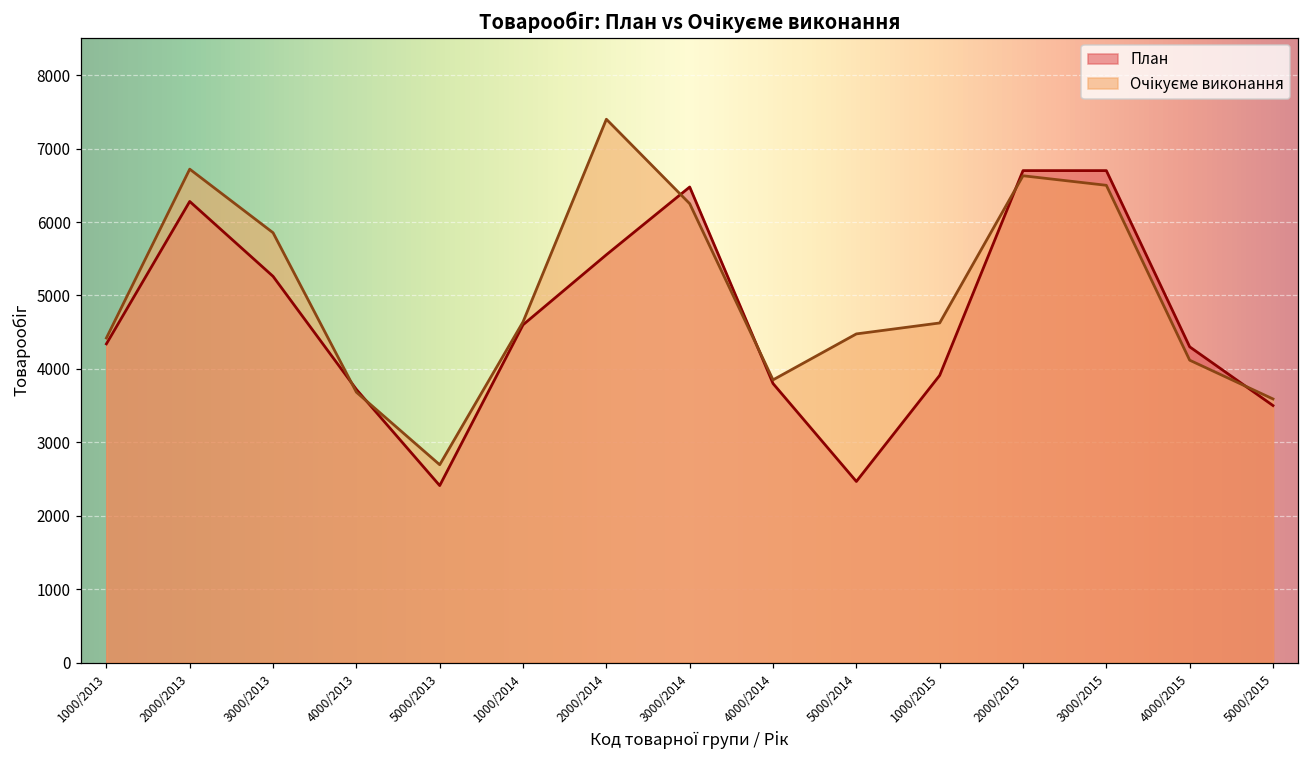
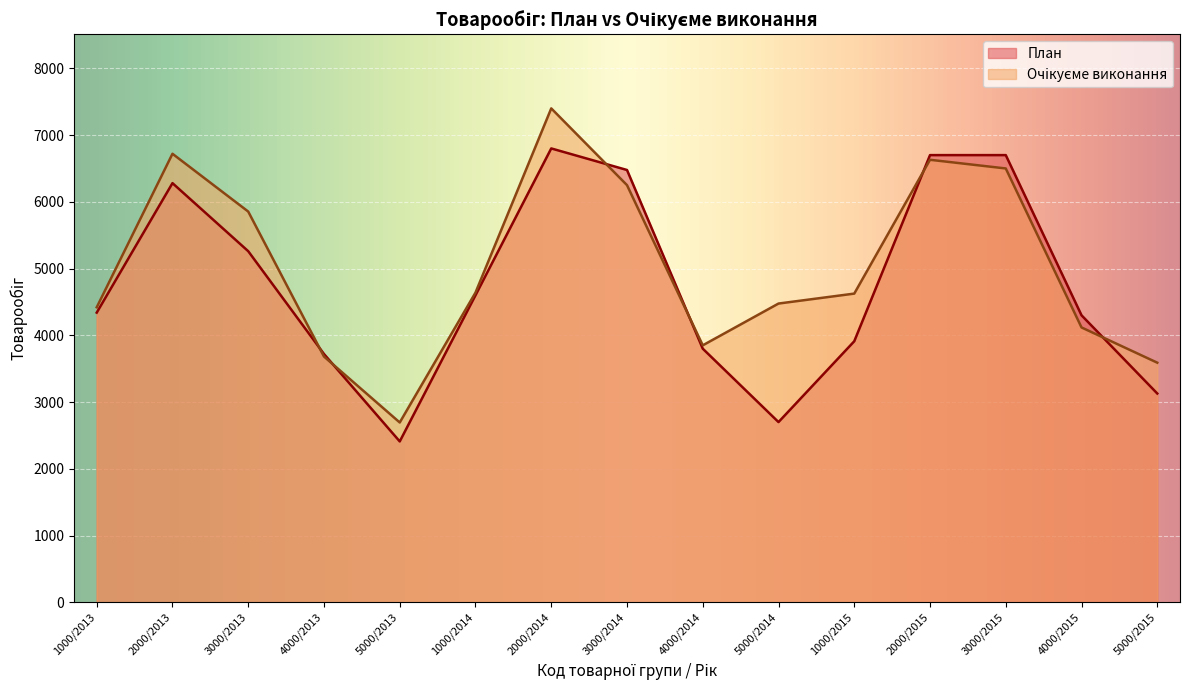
План, 2000/2014: 5600 -> 6800
План, 5000/2014: 2500 -> 2700
План, 5000/2015: 3500 -> 3100
